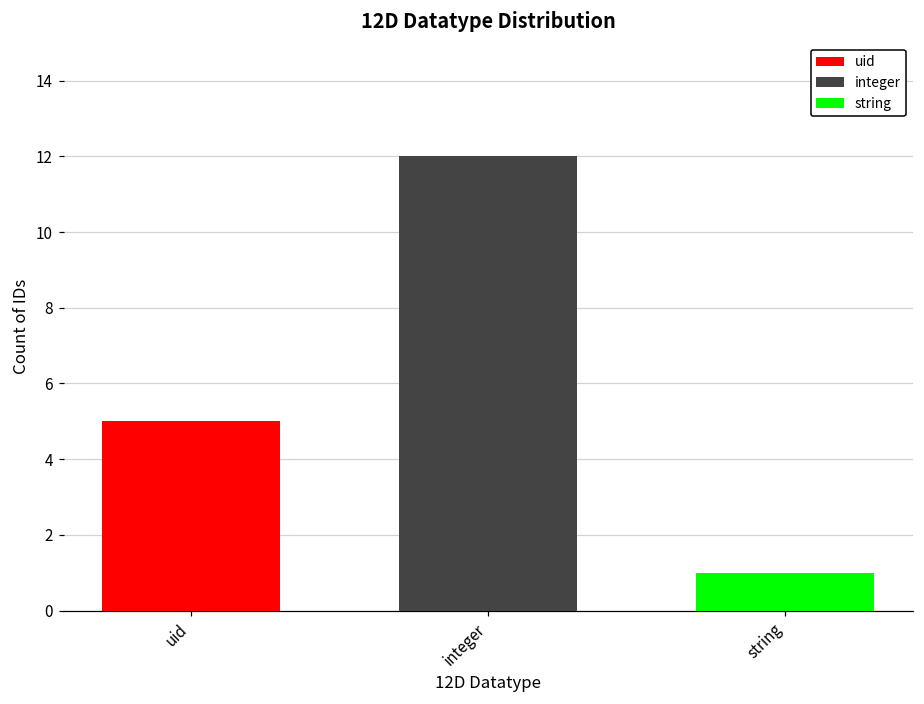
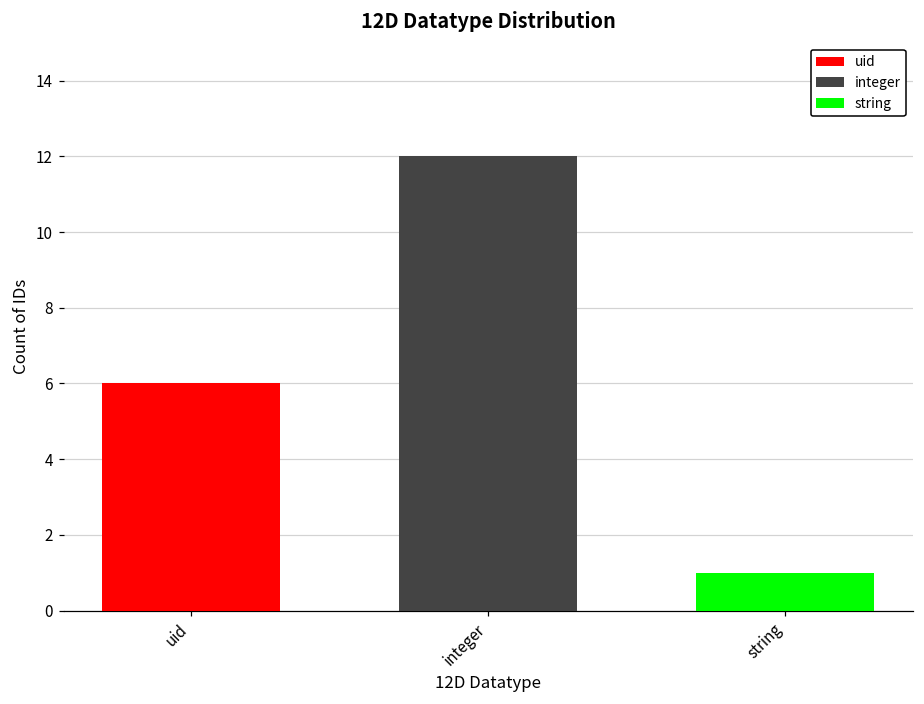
uid, uid: 5 -> 6
